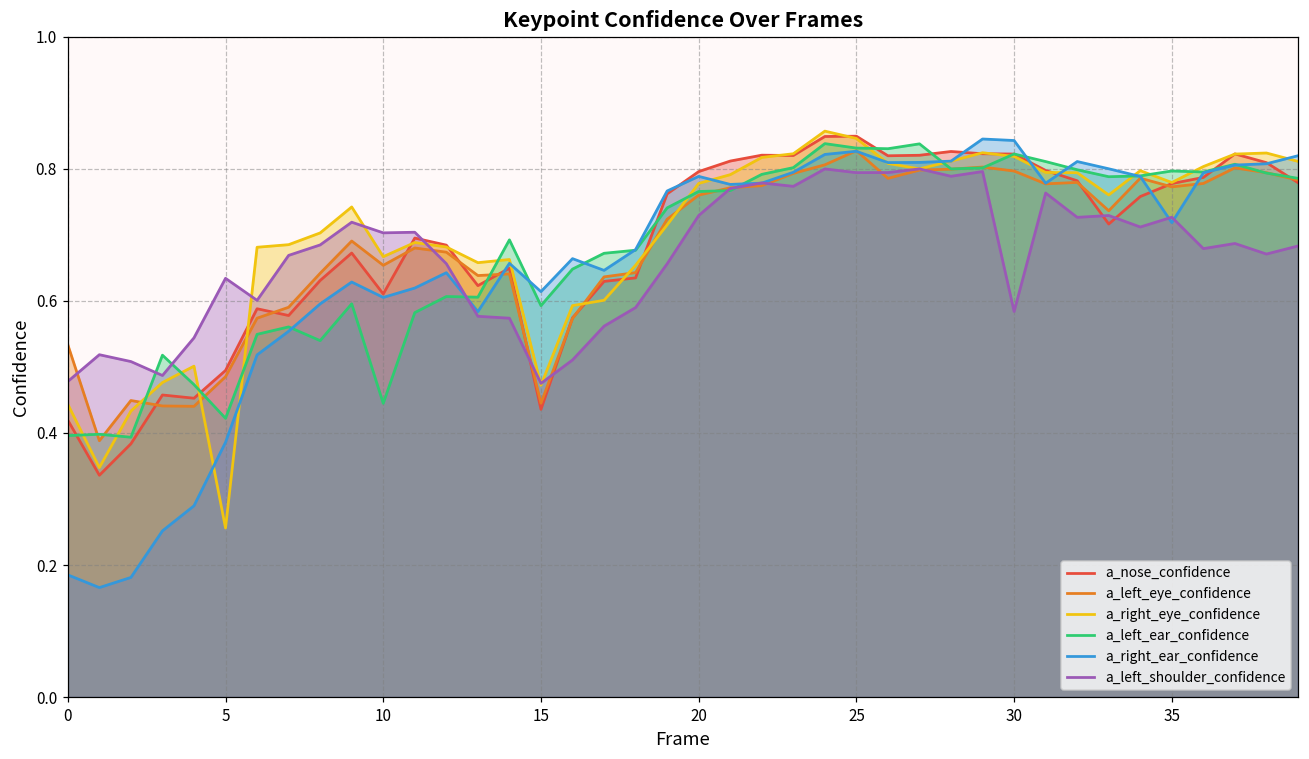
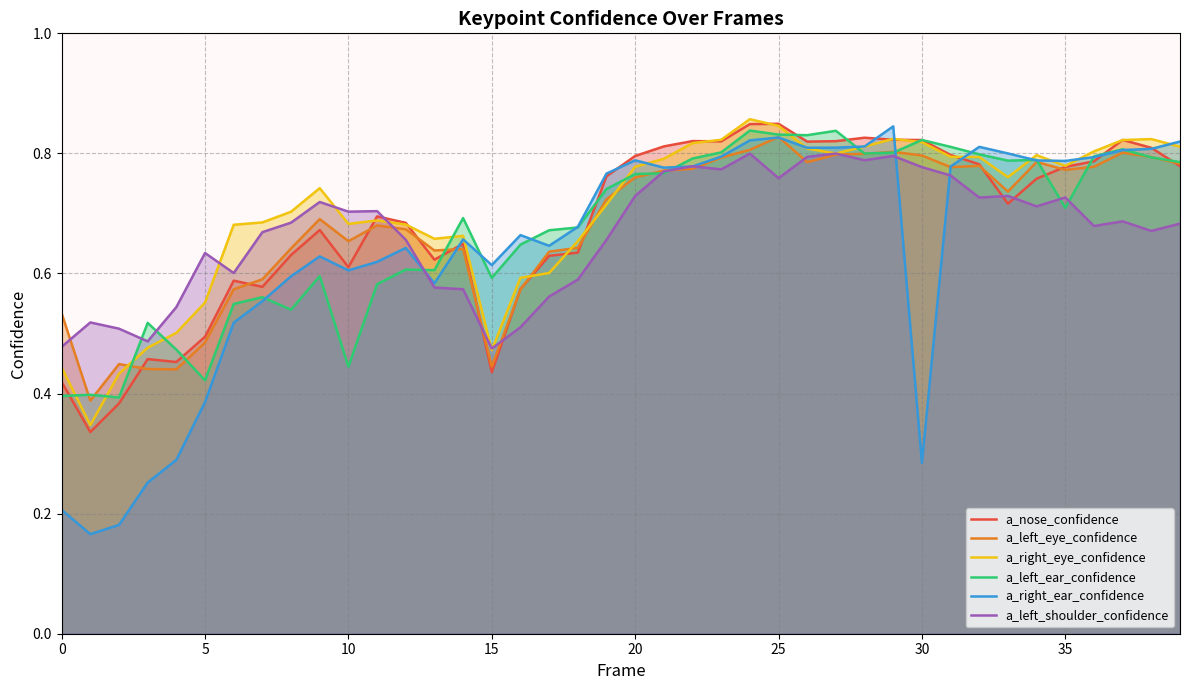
a_right_ear_confidence, 0: 0.19 -> 0.21
a_right_eye_confidence, 5: 0.26 -> 0.55
a_right_eye_confidence, 10: 0.67 -> 0.68
a_left_shoulder_confidence, 25: 0.79 -> 0.76
a_right_ear_confidence, 30: 0.84 -> 0.28
a_left_shoulder_confidence, 30: 0.58 -> 0.78
a_left_ear_confidence, 35: 0.80 -> 0.71
a_right_ear_confidence, 35: 0.72 -> 0.79
